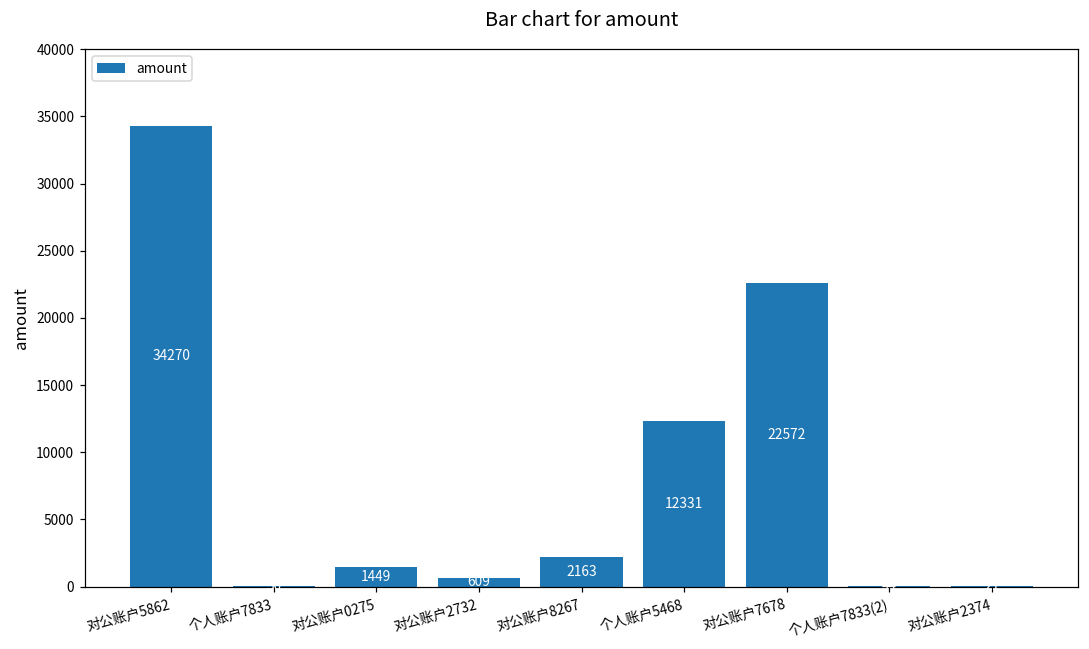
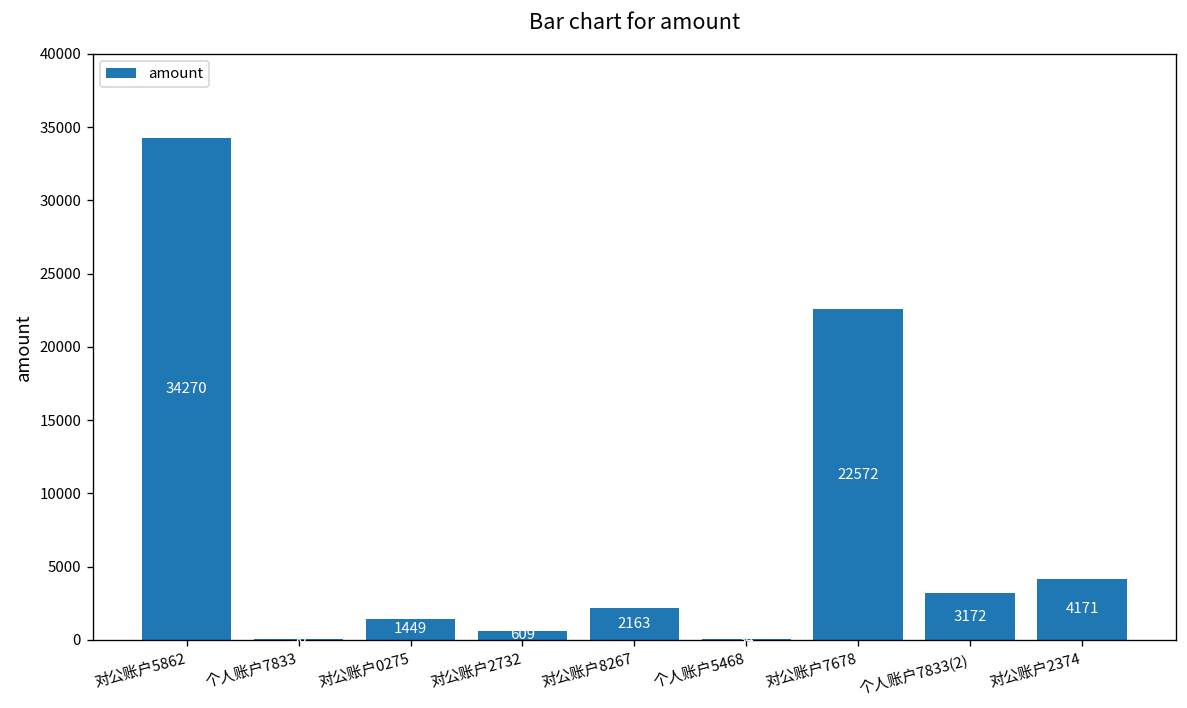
个人账户5468: 12300 -> 0
个人账户7833(2): 0 -> 3200
对公账户2374: 0 -> 4200
